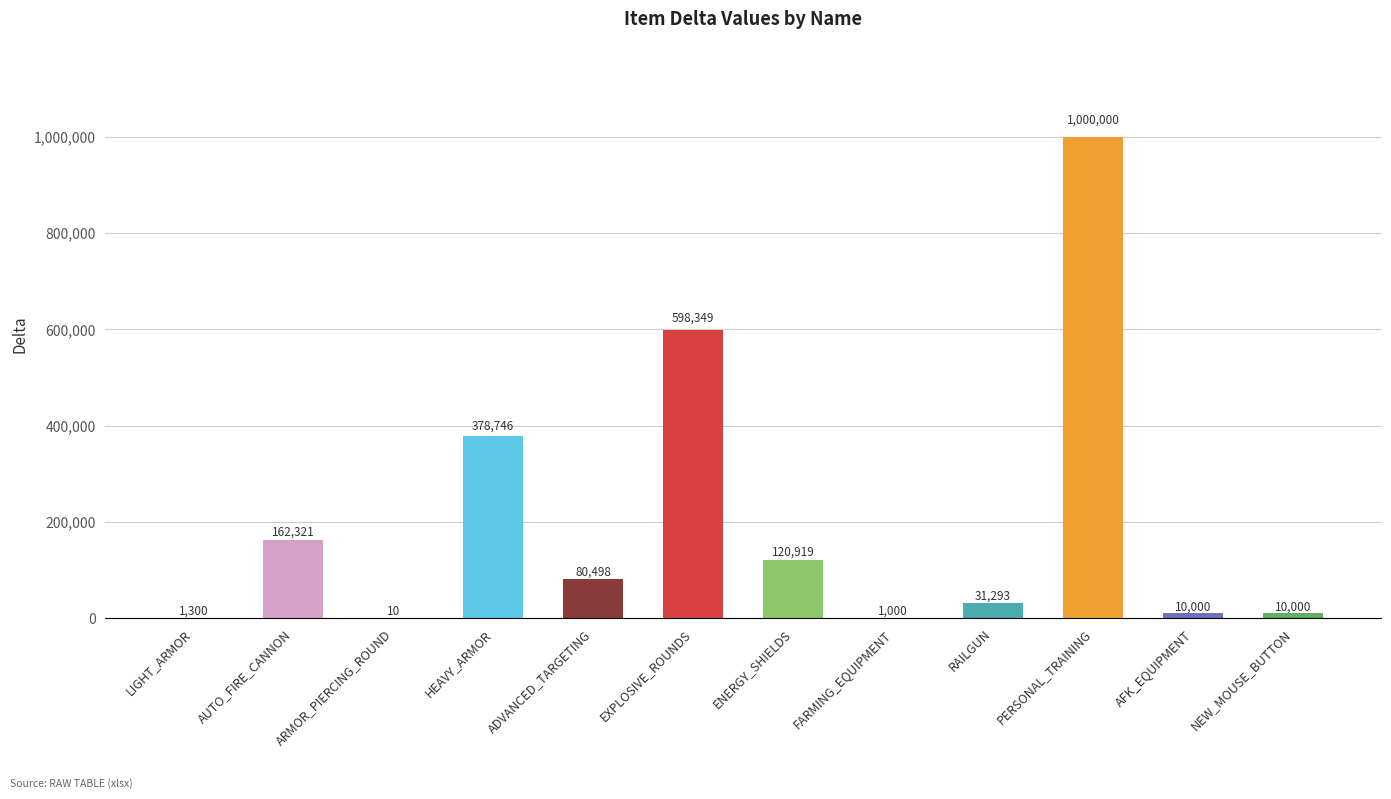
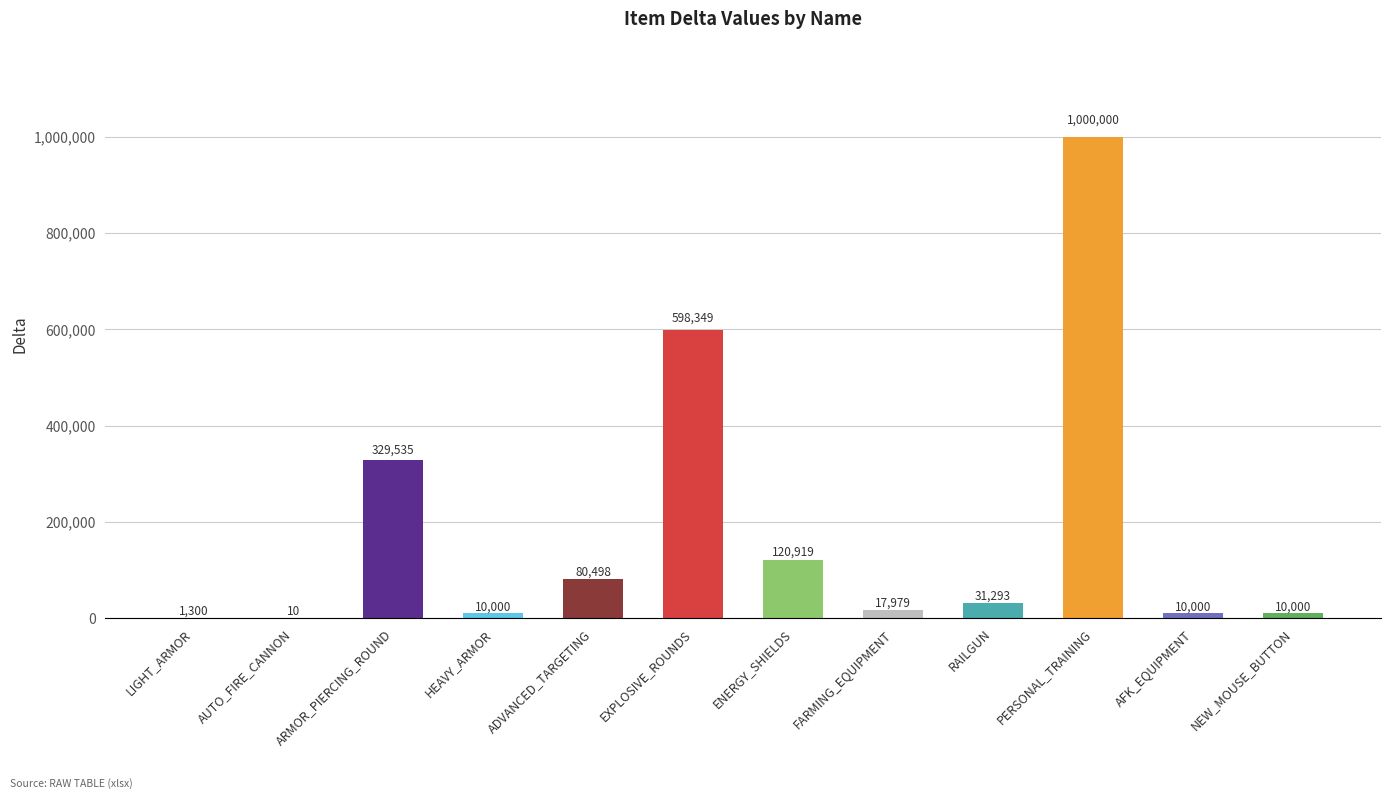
AUTO_FIRE_CANNON: 162,321 -> 10
ARMOR_PIERCING_ROUND: 10 -> 329,535
HEAVY_ARMOR: 378,746 -> 10,000
FARMING_EQUIPMENT: 1,000 -> 17,979
